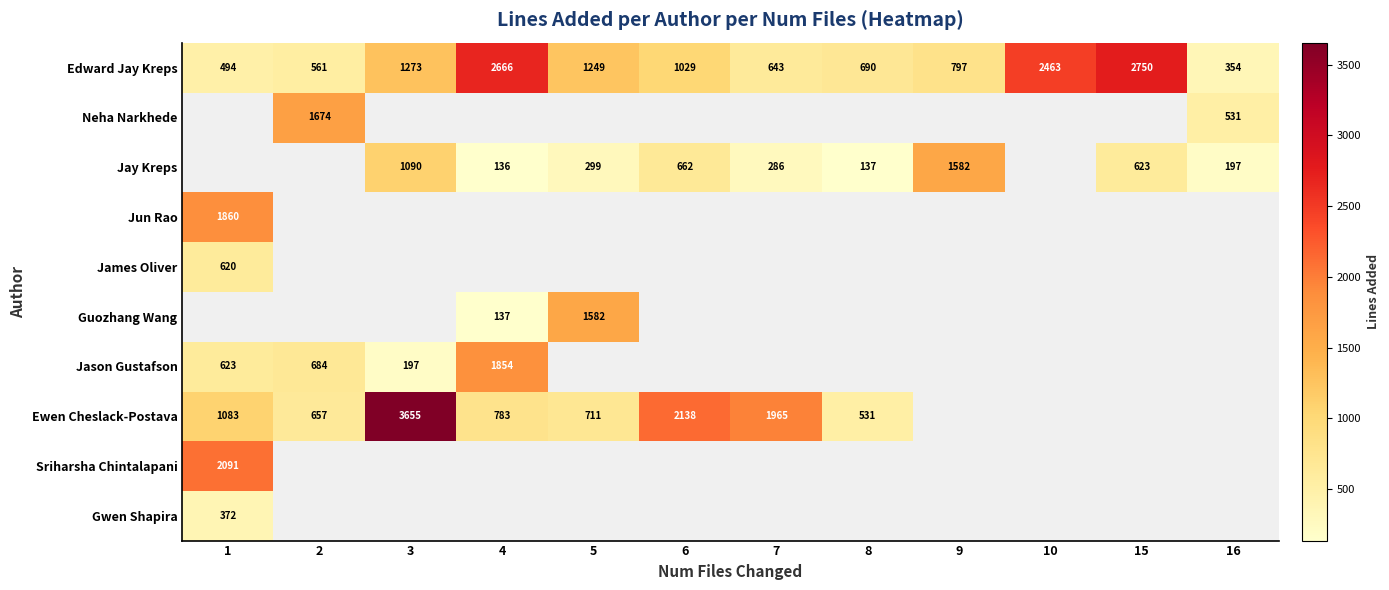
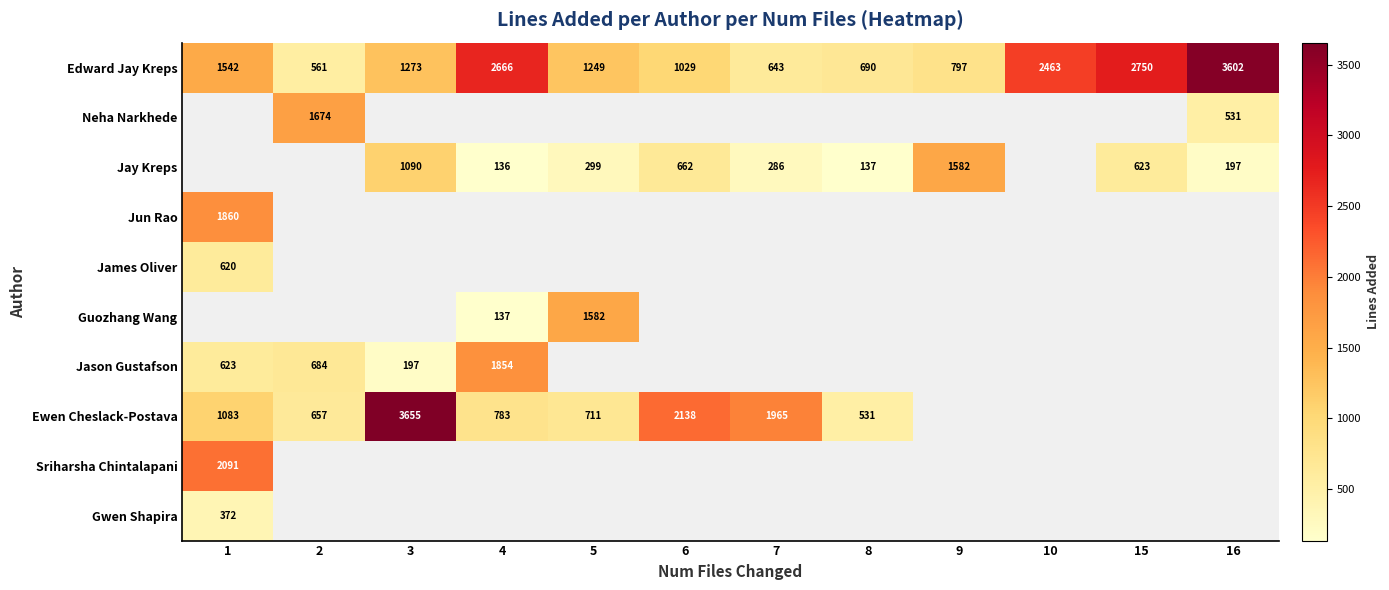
Edward Jay Kreps, 1: 494 -> 1542
Edward Jay Kreps, 16: 354 -> 3602
